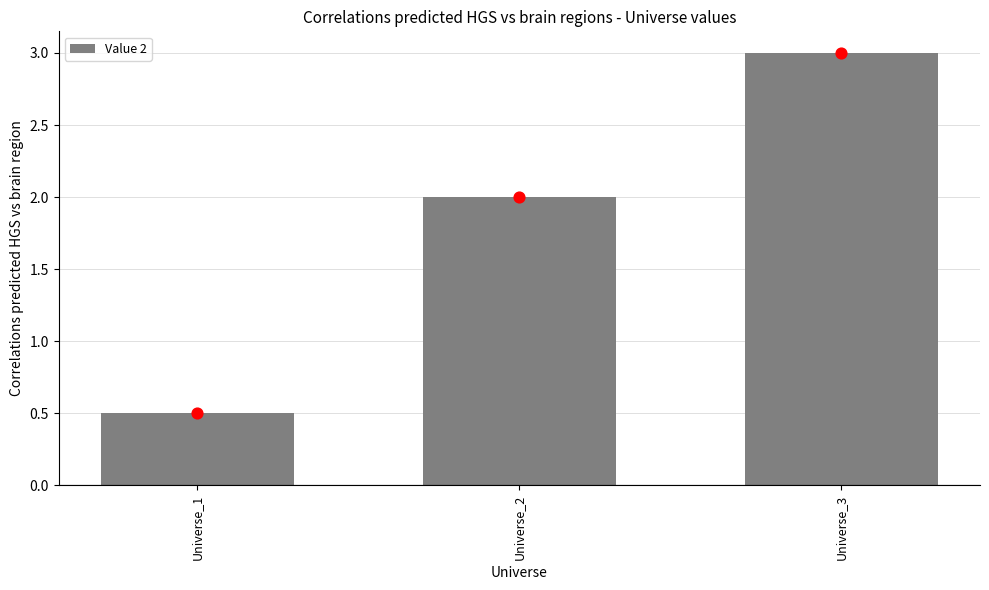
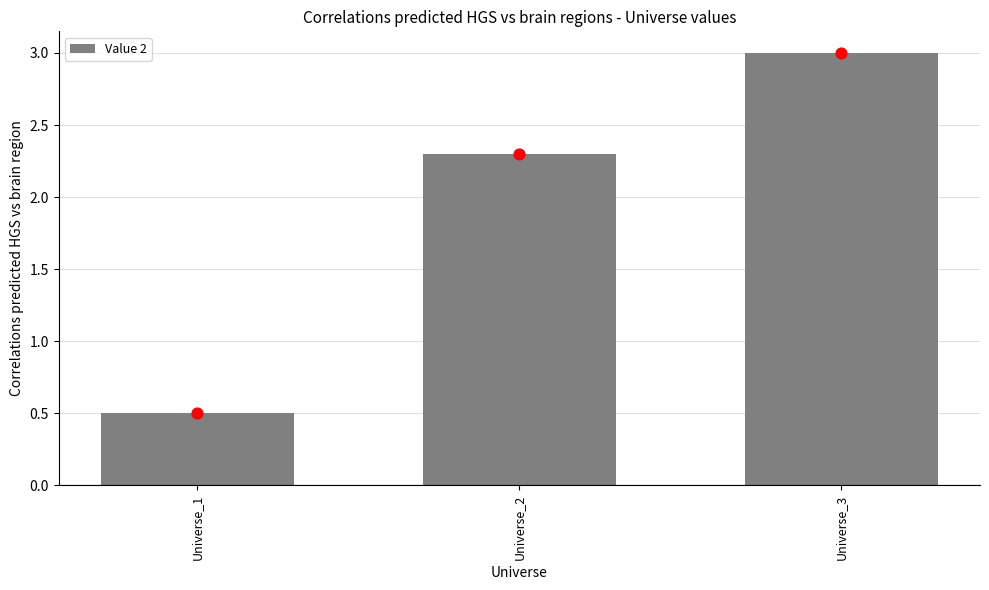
Universe_2: 2.0 -> 2.3
